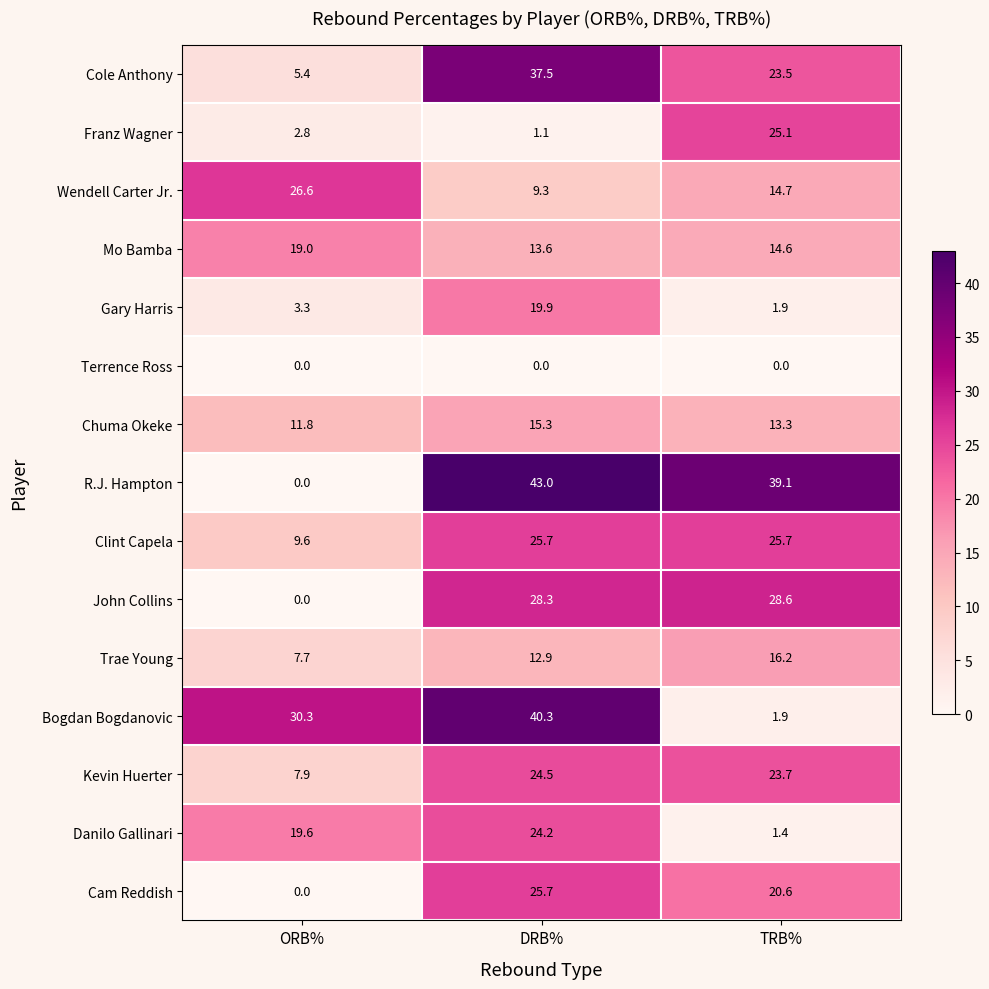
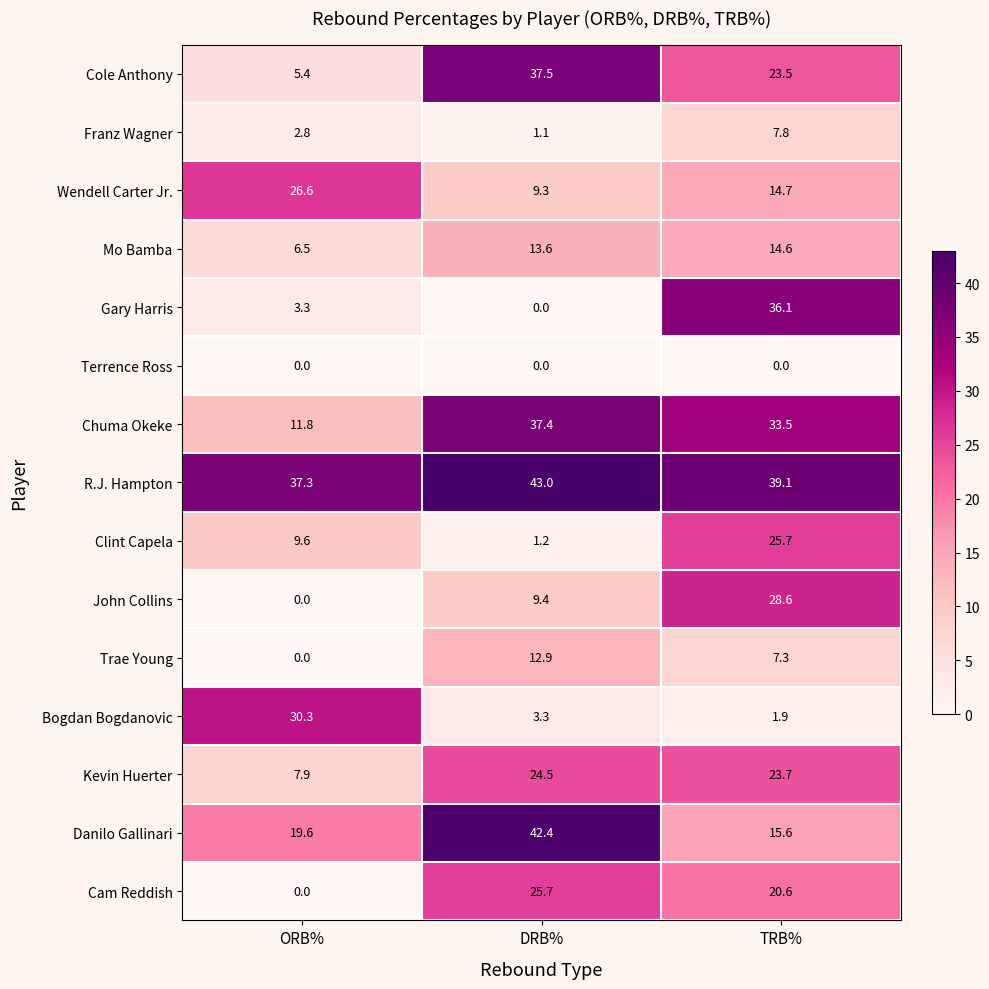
Franz Wagner, TRB%: 25.1 -> 7.8
Mo Bamba, ORB%: 19.0 -> 6.5
Gary Harris, DRB%: 19.9 -> 0.0
Gary Harris, TRB%: 1.9 -> 36.1
Chuma Okeke, DRB%: 15.3 -> 37.4
Chuma Okeke, TRB%: 13.3 -> 33.5
R.J. Hampton, ORB%: 0.0 -> 37.3
Clint Capela, DRB%: 25.7 -> 1.2
John Collins, DRB%: 28.3 -> 9.4
Trae Young, ORB%: 7.7 -> 0.0
Trae Young, TRB%: 16.2 -> 7.3
Bogdan Bogdanovic, DRB%: 40.3 -> 3.3
Danilo Gallinari, DRB%: 24.2 -> 42.4
Danilo Gallinari, TRB%: 1.4 -> 15.6
